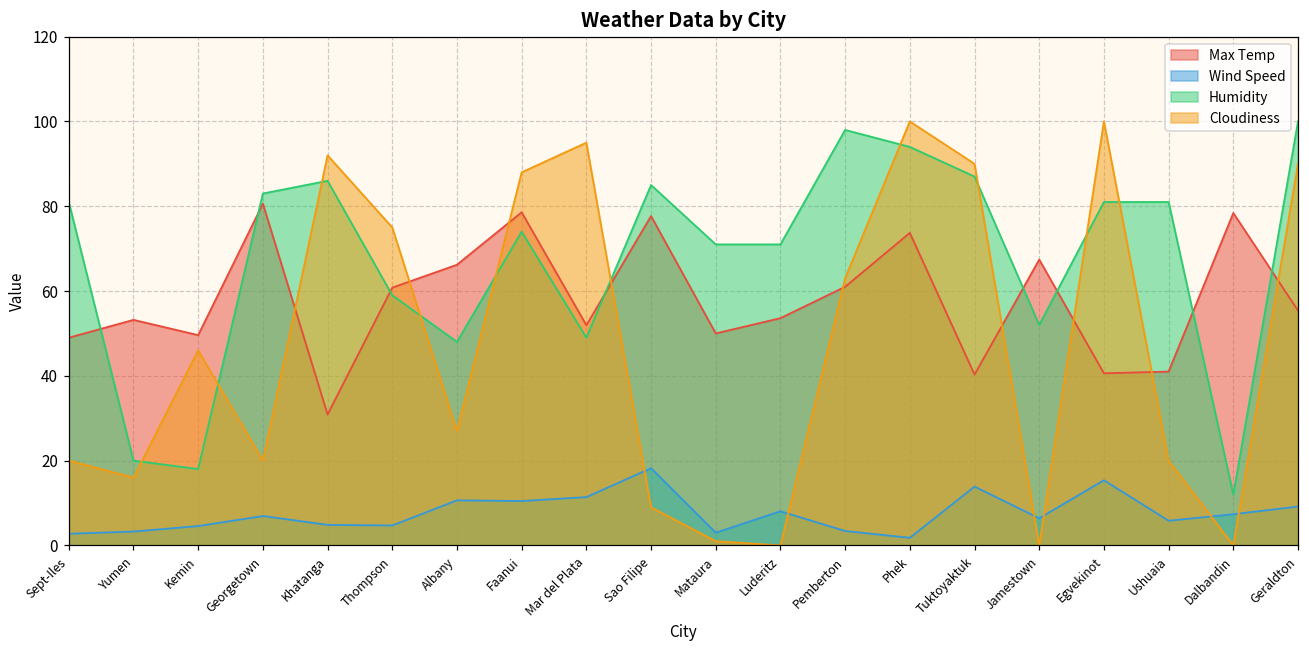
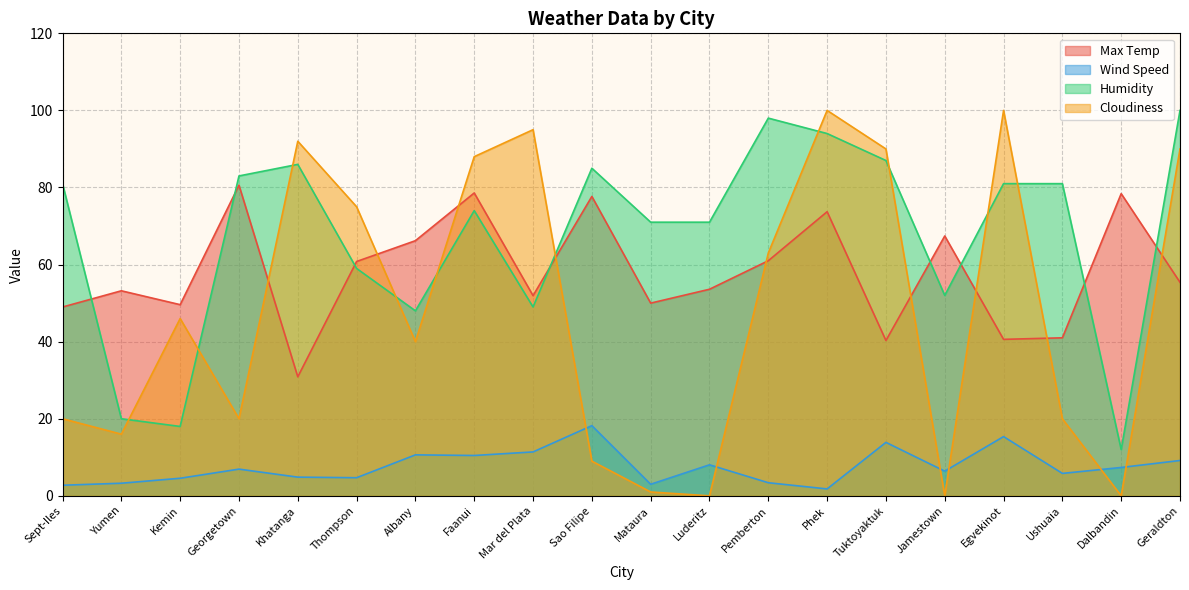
Cloudiness, Albany: 27 -> 40
